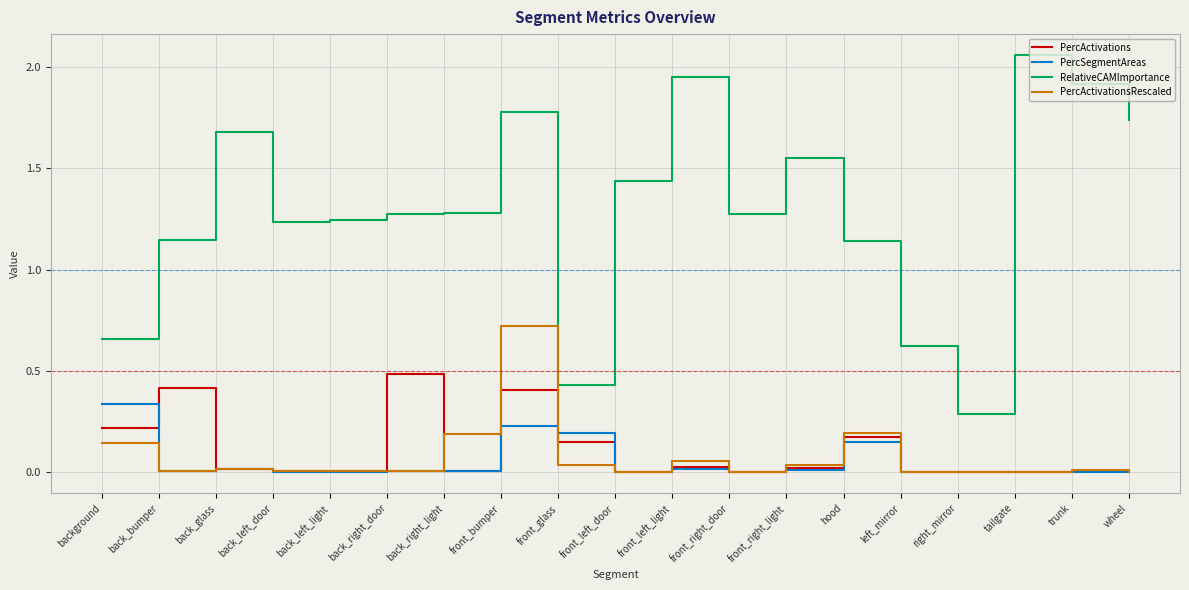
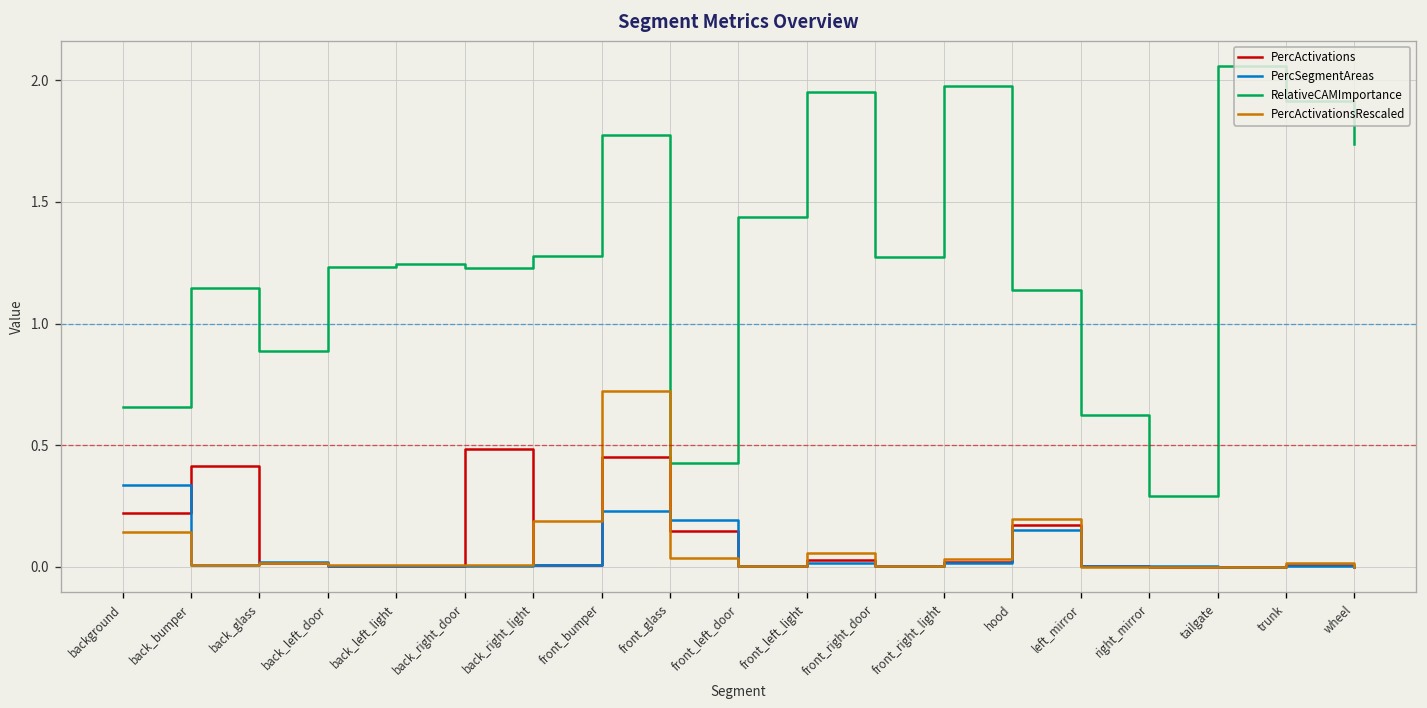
RelativeCAMImportance, back_glass: 1.68 -> 0.89
RelativeCAMImportance, back_right_door: 1.28 -> 1.23
PercActivations, front_bumper: 0.41 -> 0.45
RelativeCAMImportance, front_right_light: 1.55 -> 1.98
